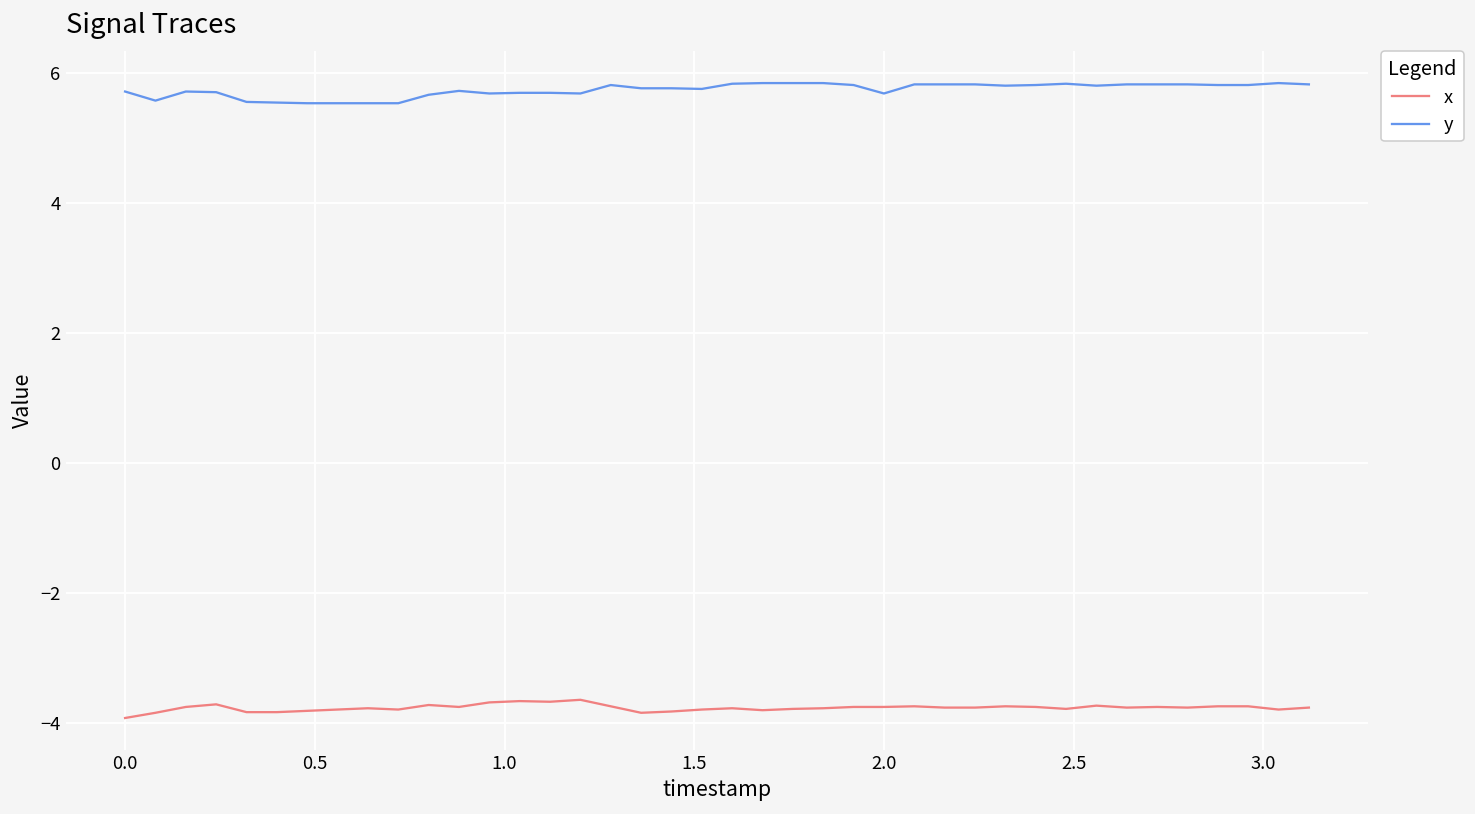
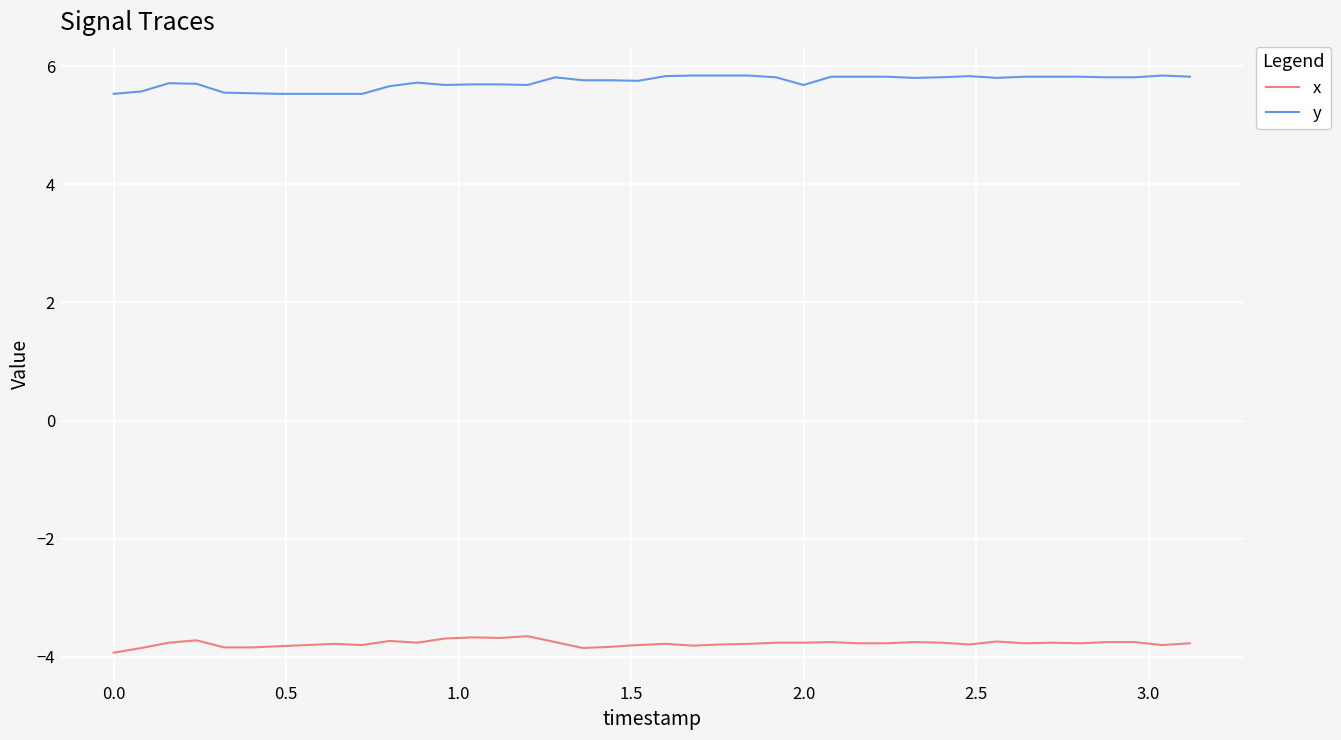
y, 0.0: 5.7 -> 5.5
